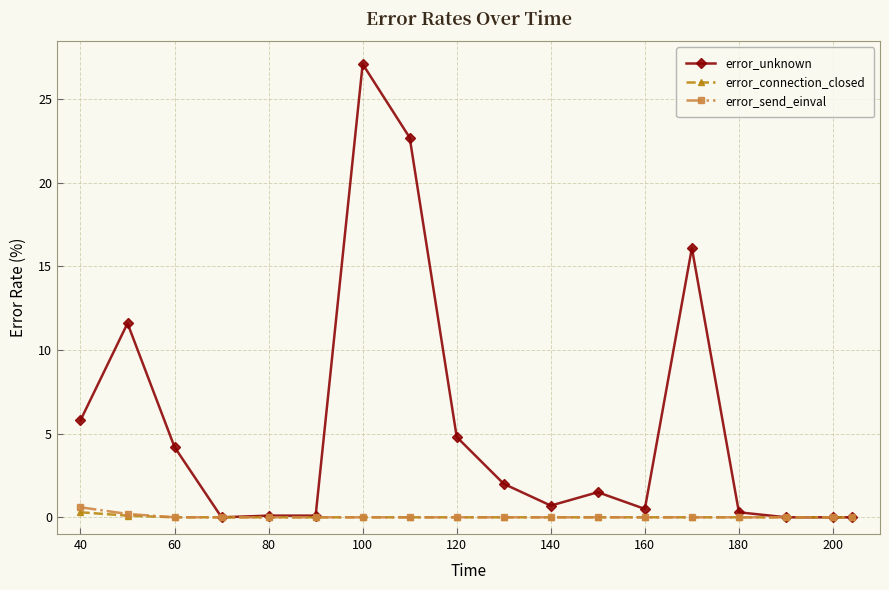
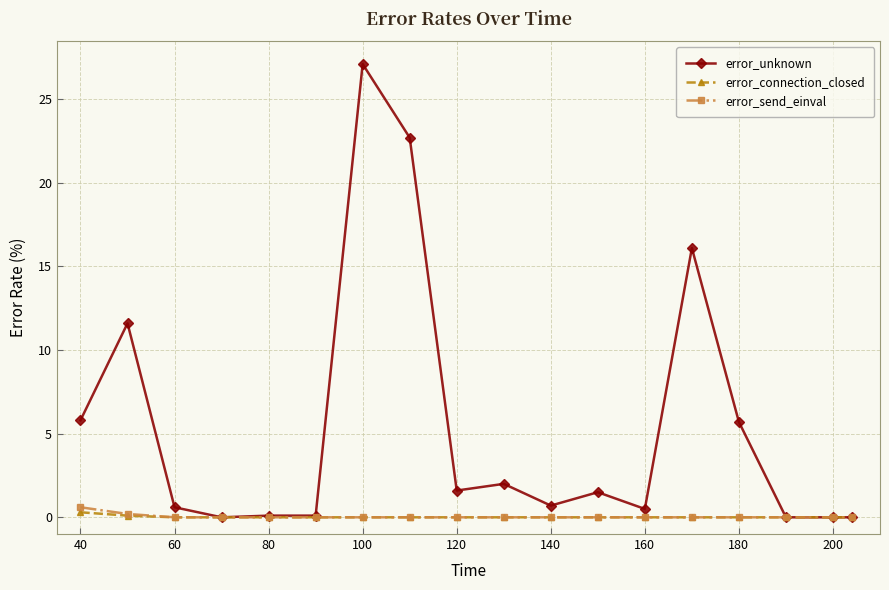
error_unknown, 60: 4.2 -> 0.6
error_unknown, 120: 4.8 -> 1.6
error_unknown, 180: 0.3 -> 5.7
